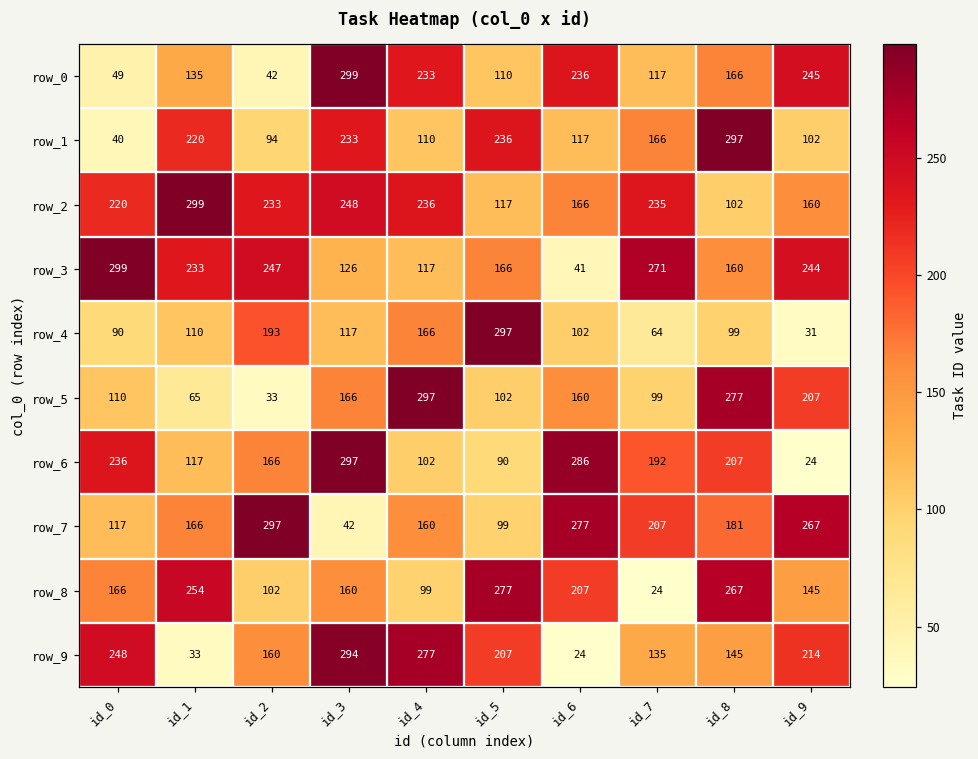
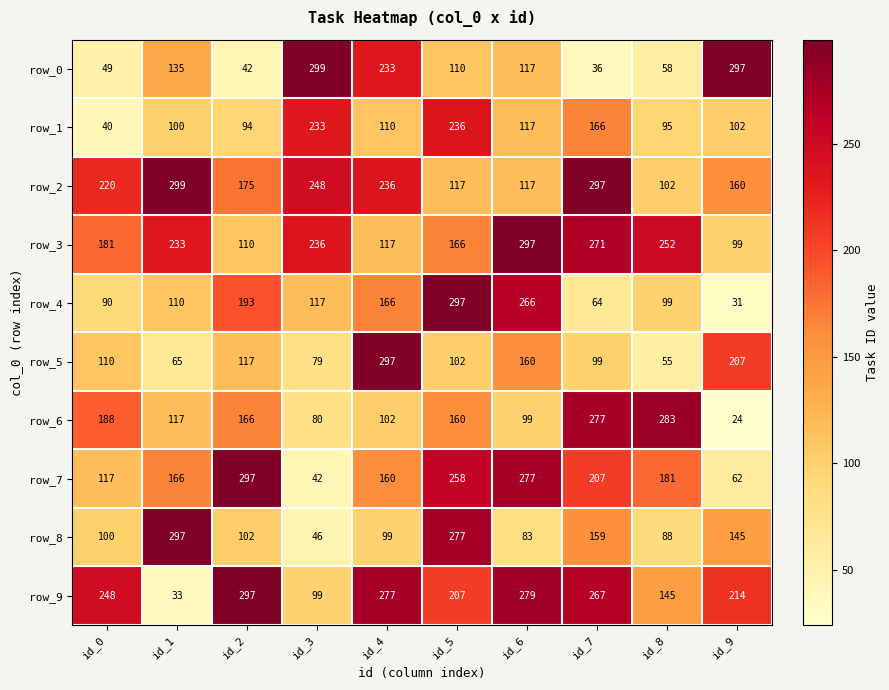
row_0, id_6: 236 -> 117
row_0, id_7: 117 -> 36
row_0, id_8: 166 -> 58
row_0, id_9: 245 -> 297
row_1, id_1: 220 -> 100
row_1, id_8: 297 -> 95
row_2, id_2: 233 -> 175
row_2, id_6: 166 -> 117
row_2, id_7: 235 -> 297
row_3, id_0: 299 -> 181
row_3, id_2: 247 -> 110
row_3, id_3: 126 -> 236
row_3, id_6: 41 -> 297
row_3, id_8: 160 -> 252
row_3, id_9: 244 -> 99
row_4, id_6: 102 -> 266
row_5, id_2: 33 -> 117
row_5, id_3: 166 -> 79
row_5, id_8: 277 -> 55
row_6, id_0: 236 -> 188
row_6, id_3: 297 -> 80
row_6, id_5: 90 -> 160
row_6, id_6: 286 -> 99
row_6, id_7: 192 -> 277
row_6, id_8: 207 -> 283
row_7, id_5: 99 -> 258
row_7, id_9: 267 -> 62
row_8, id_0: 166 -> 100
row_8, id_1: 254 -> 297
row_8, id_3: 160 -> 46
row_8, id_6: 207 -> 83
row_8, id_7: 24 -> 159
row_8, id_8: 267 -> 88
row_9, id_2: 160 -> 297
row_9, id_3: 294 -> 99
row_9, id_6: 24 -> 279
row_9, id_7: 135 -> 267
